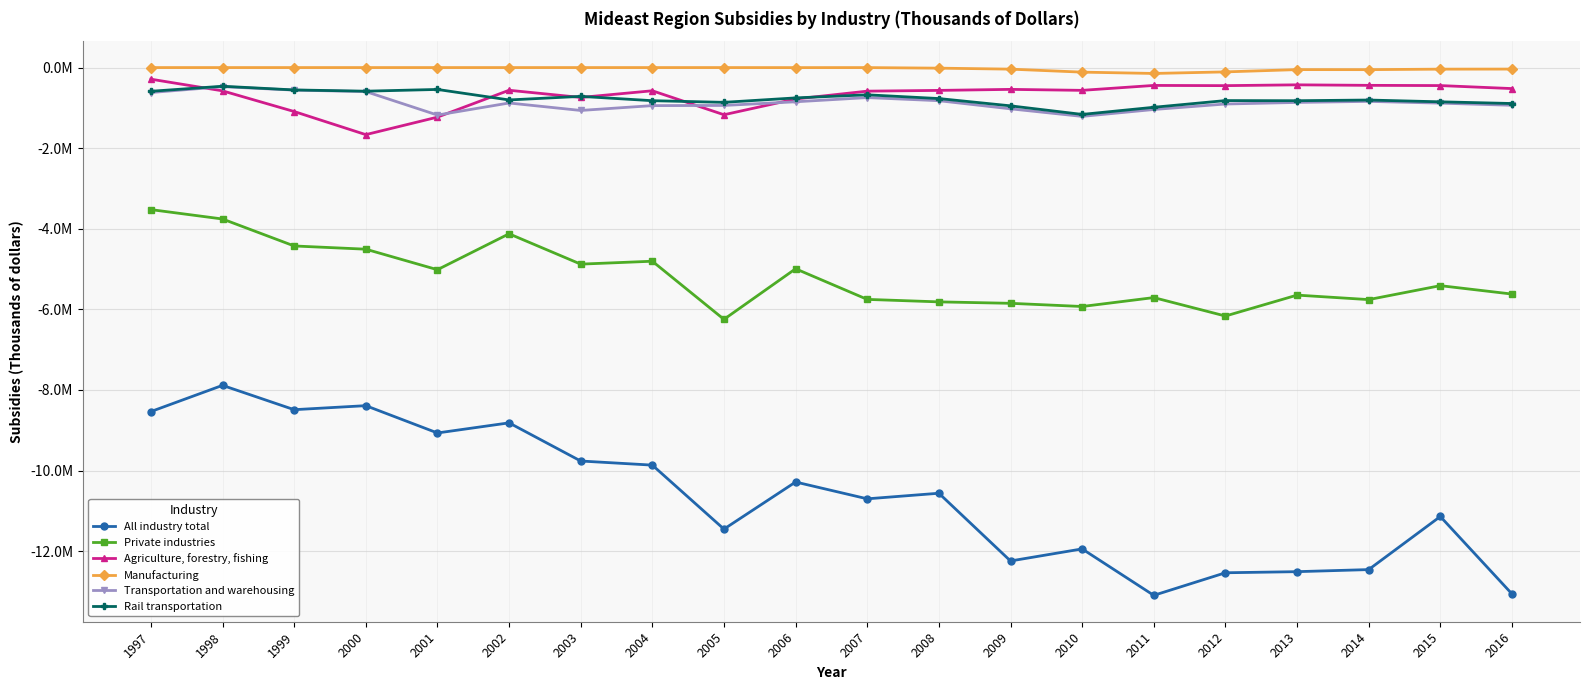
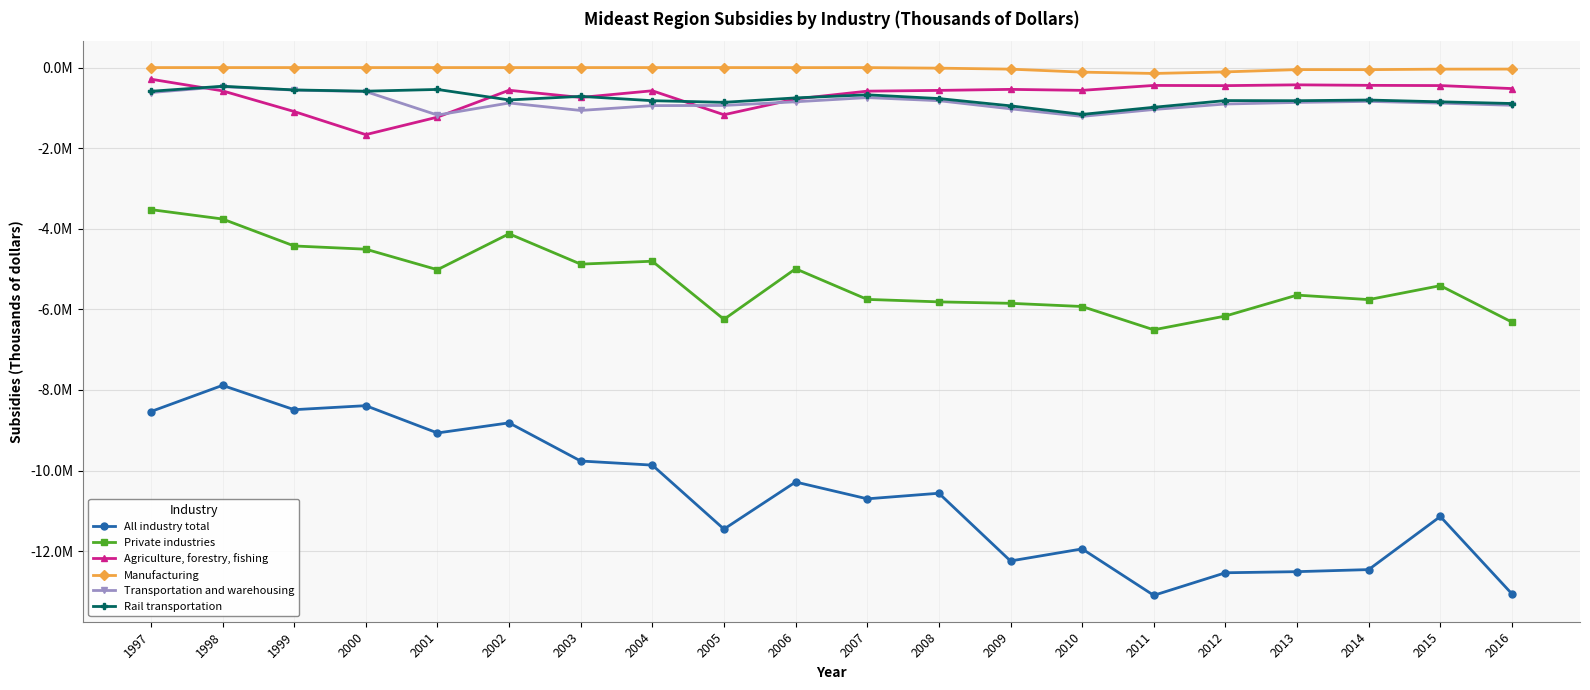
Private industries, 2011: -5700000 -> -6500000
Private industries, 2016: -5600000 -> -6300000
